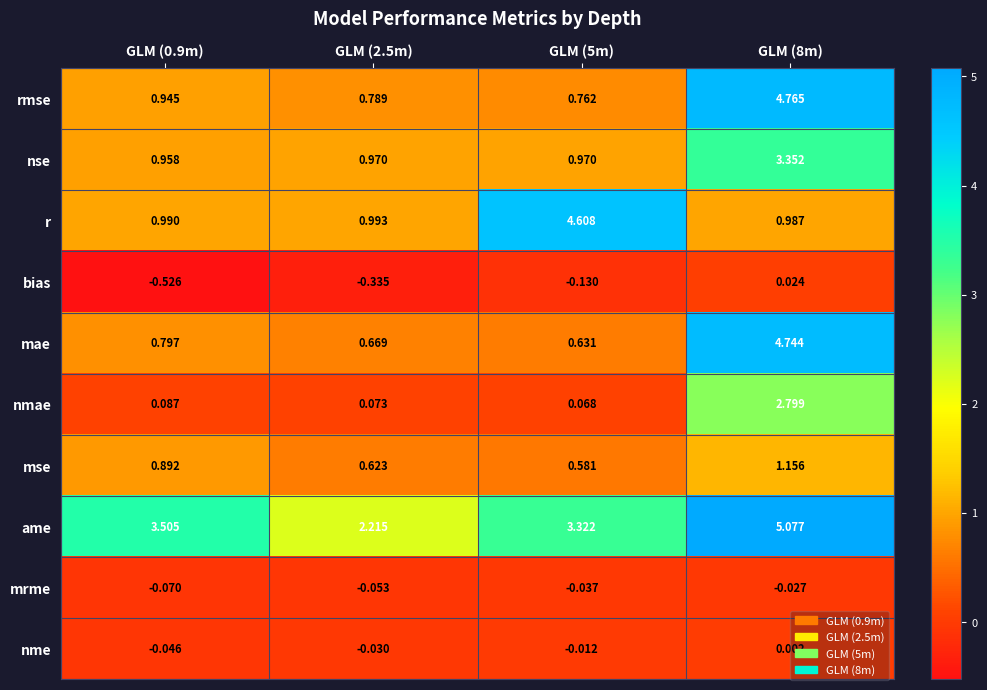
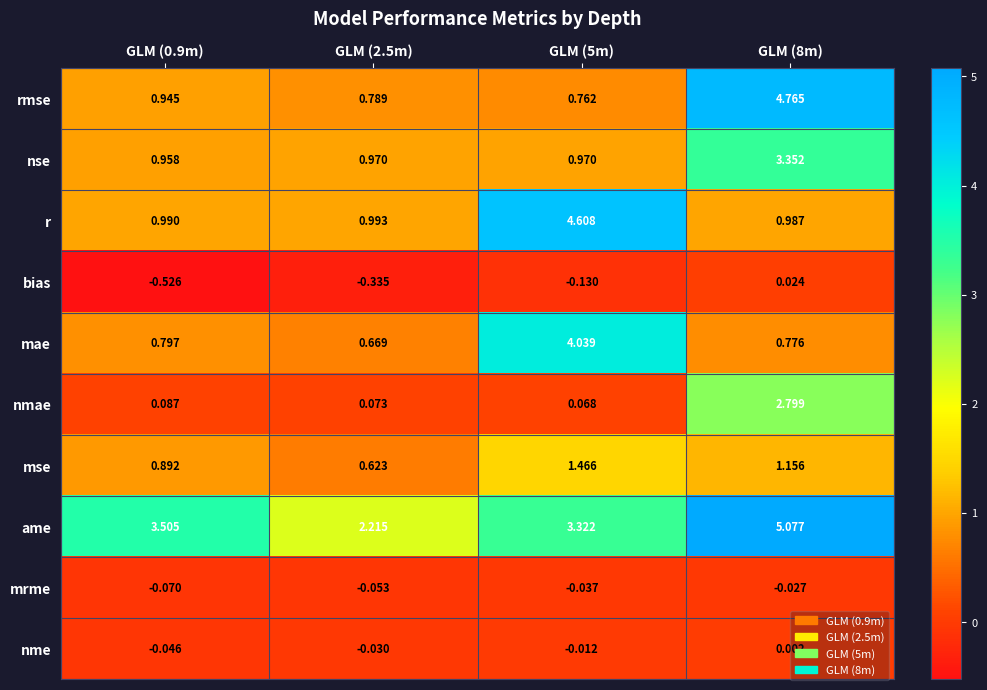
mae, GLM (5m): 0.631 -> 4.039
mae, GLM (8m): 4.744 -> 0.776
mse, GLM (5m): 0.581 -> 1.466
